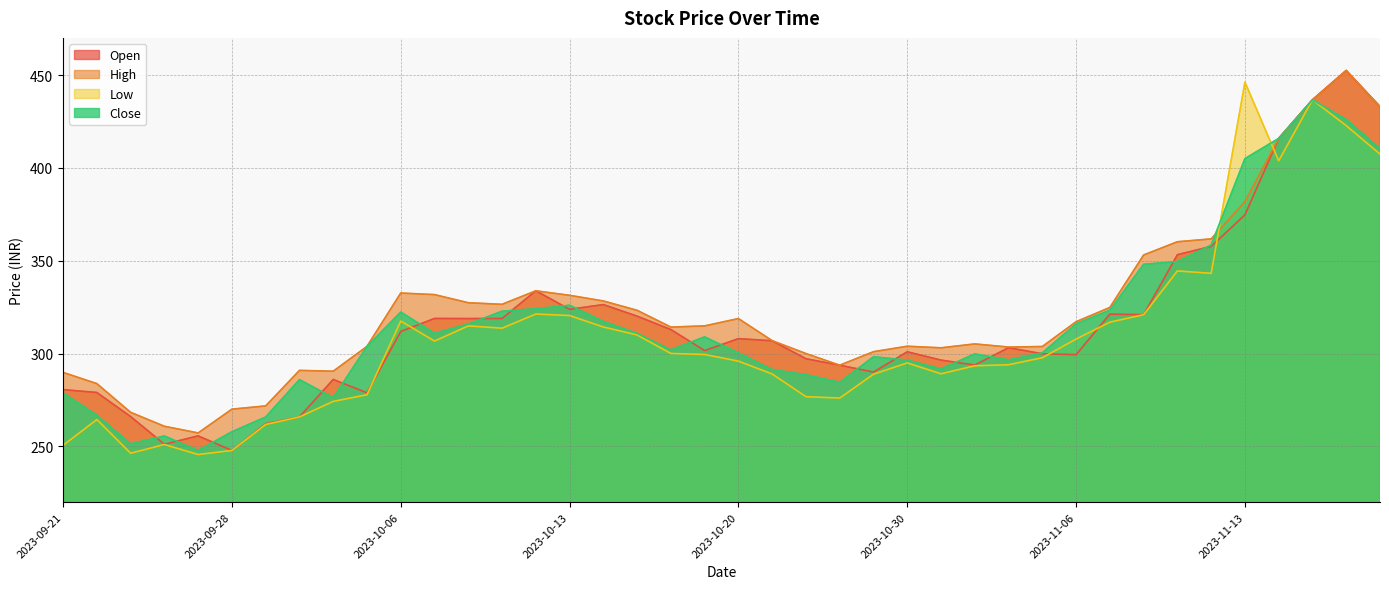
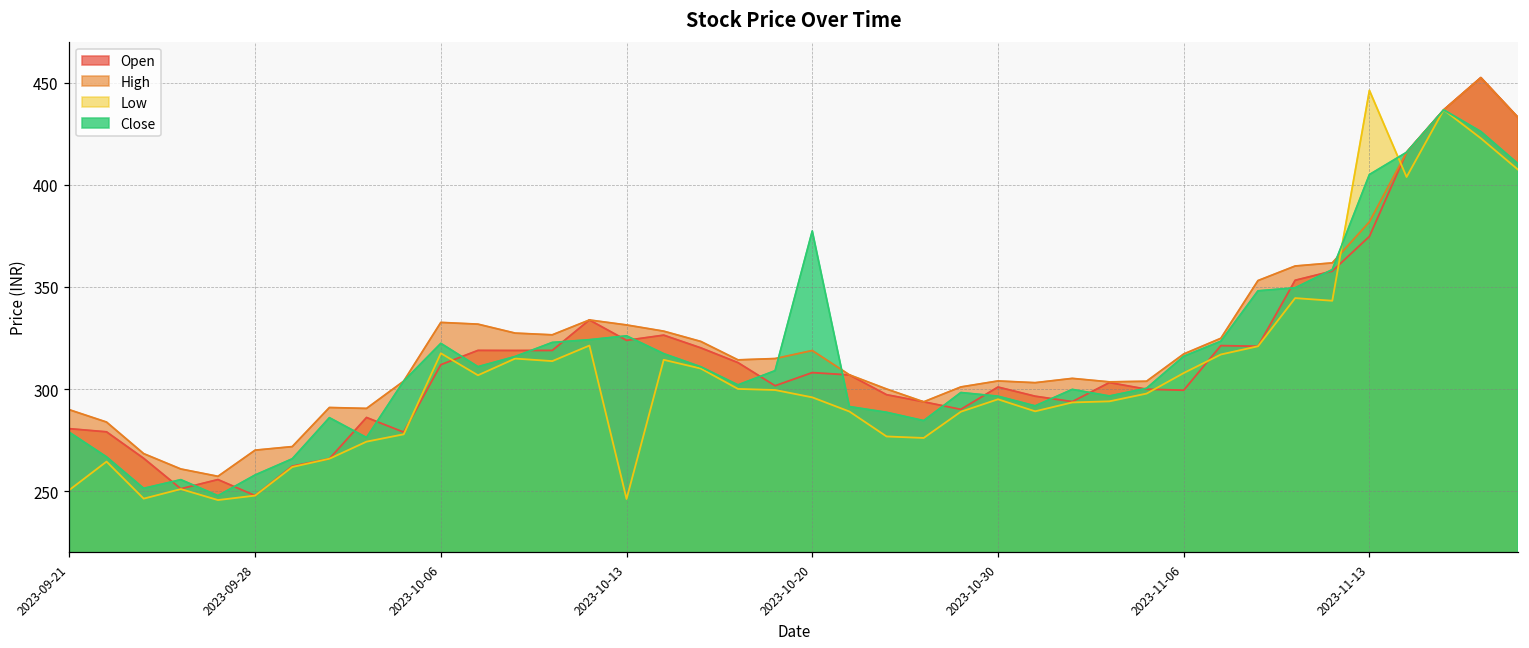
Low, 2023-10-13: 321 -> 246
Close, 2023-10-20: 300 -> 377
